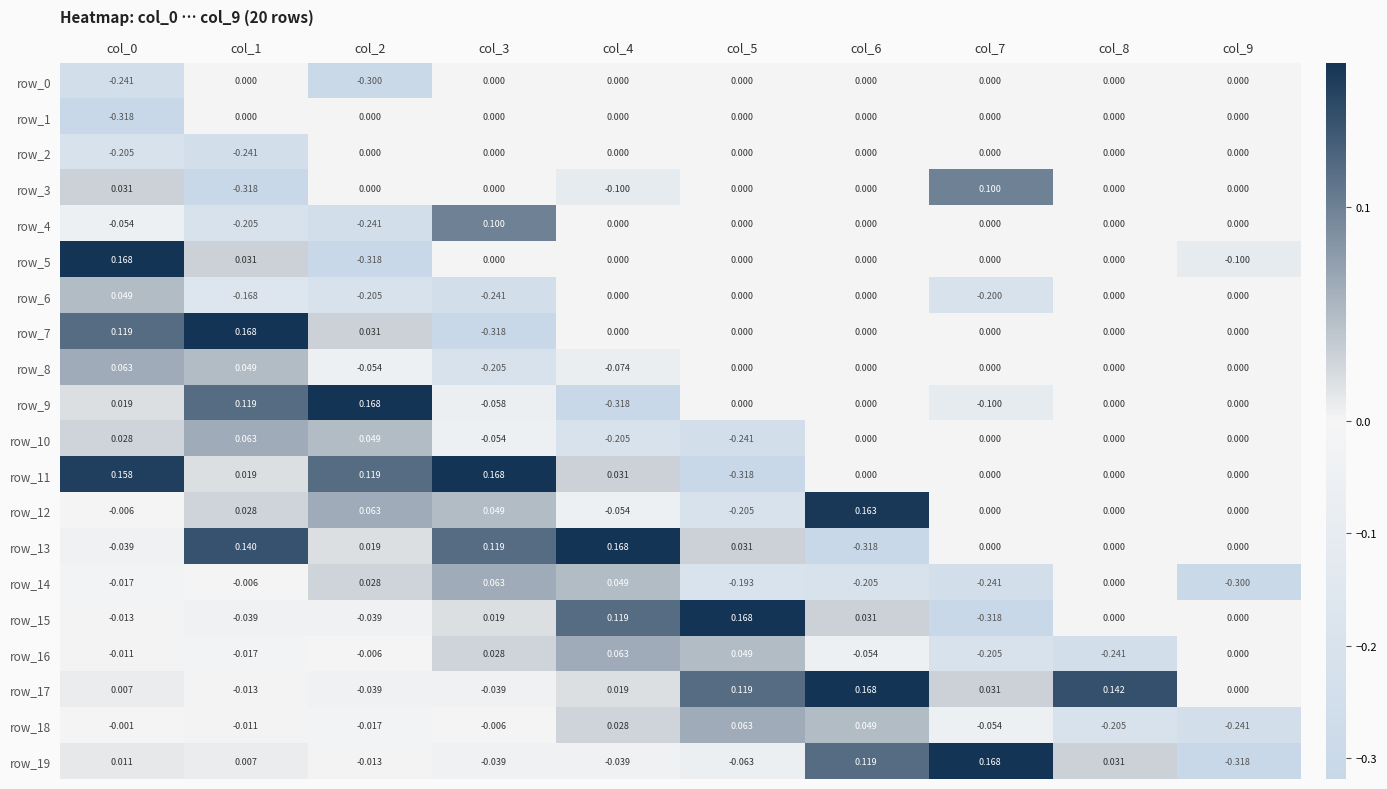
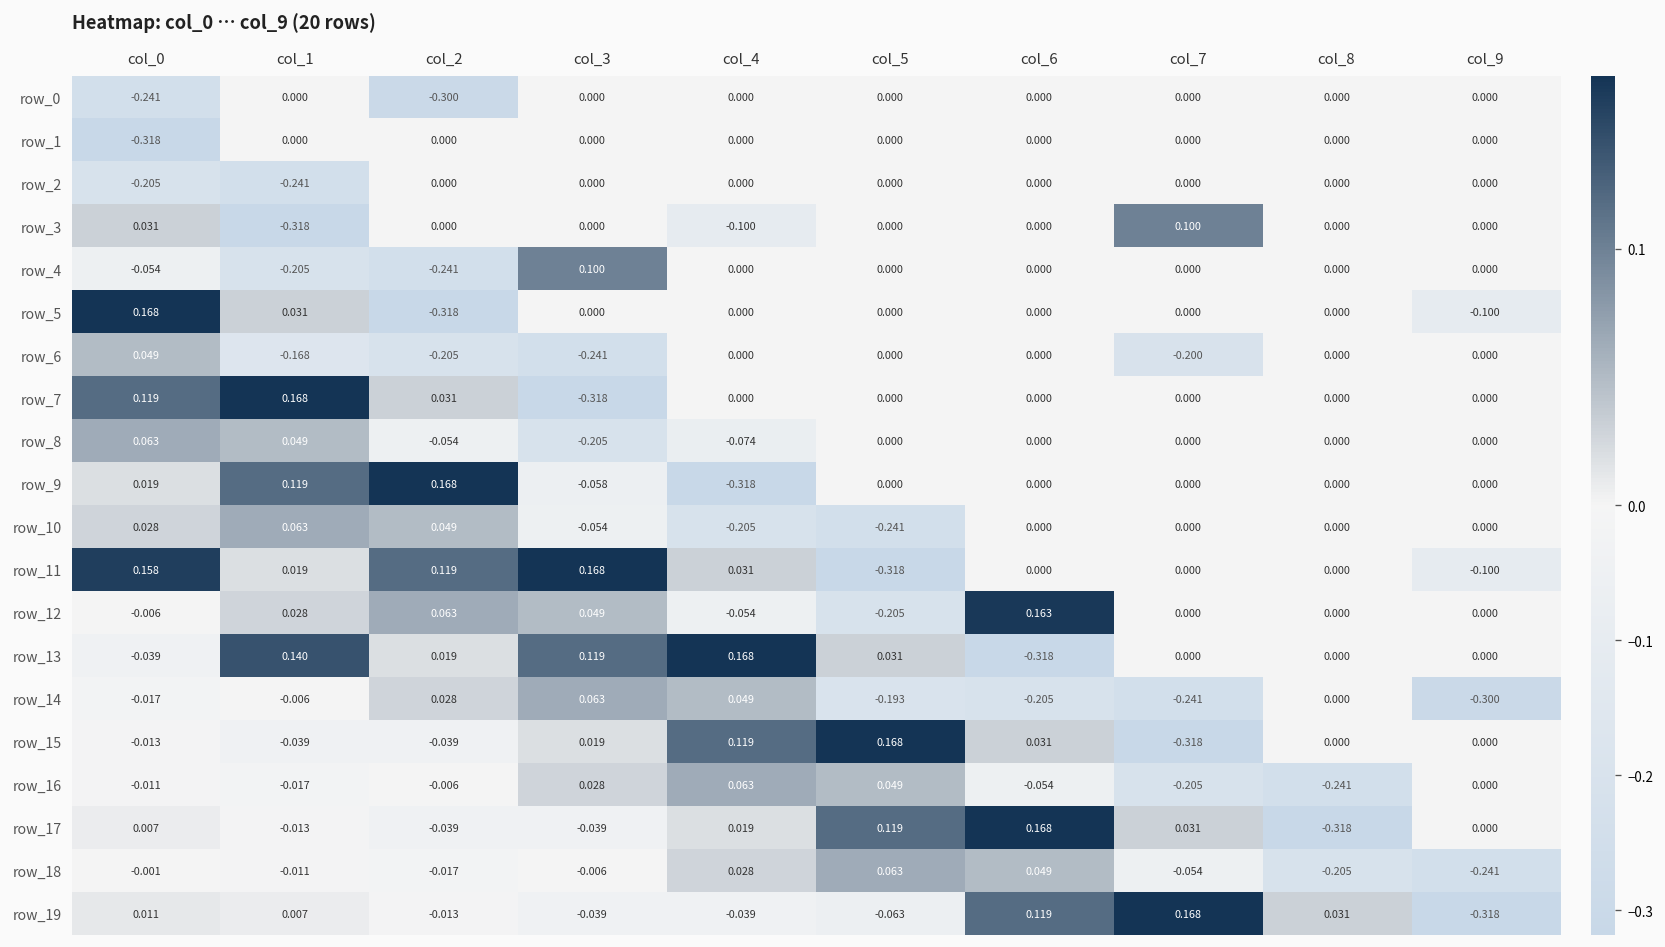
row_9, col_7: -0.100 -> 0.000
row_11, col_9: 0.000 -> -0.100
row_17, col_8: 0.142 -> -0.318
